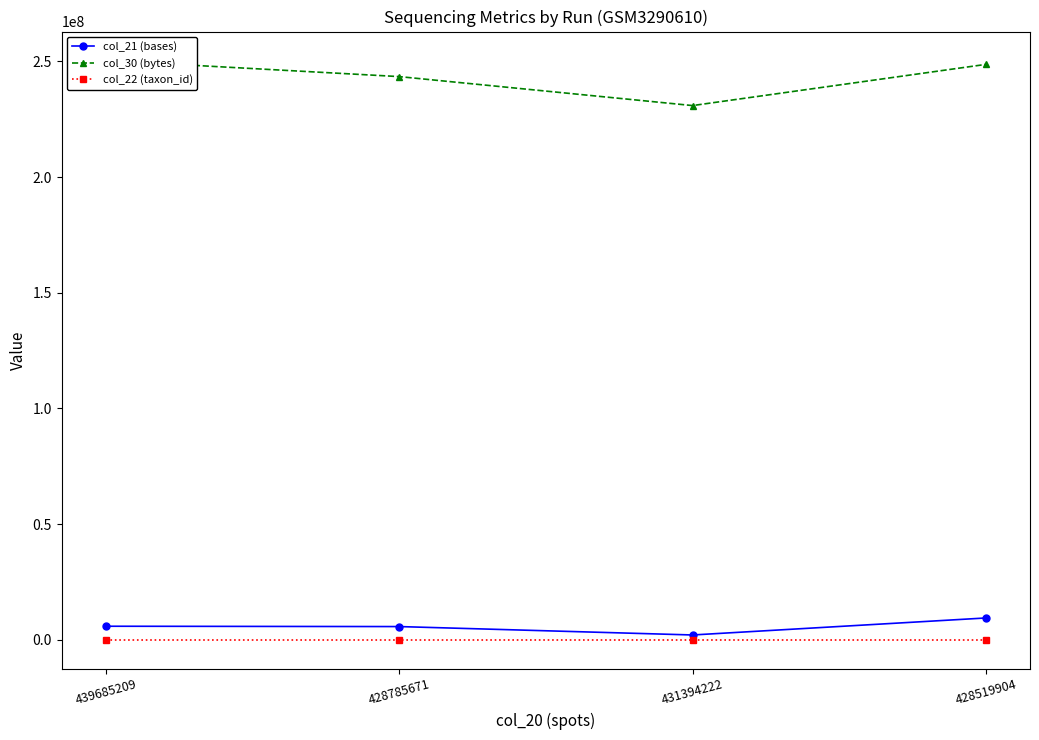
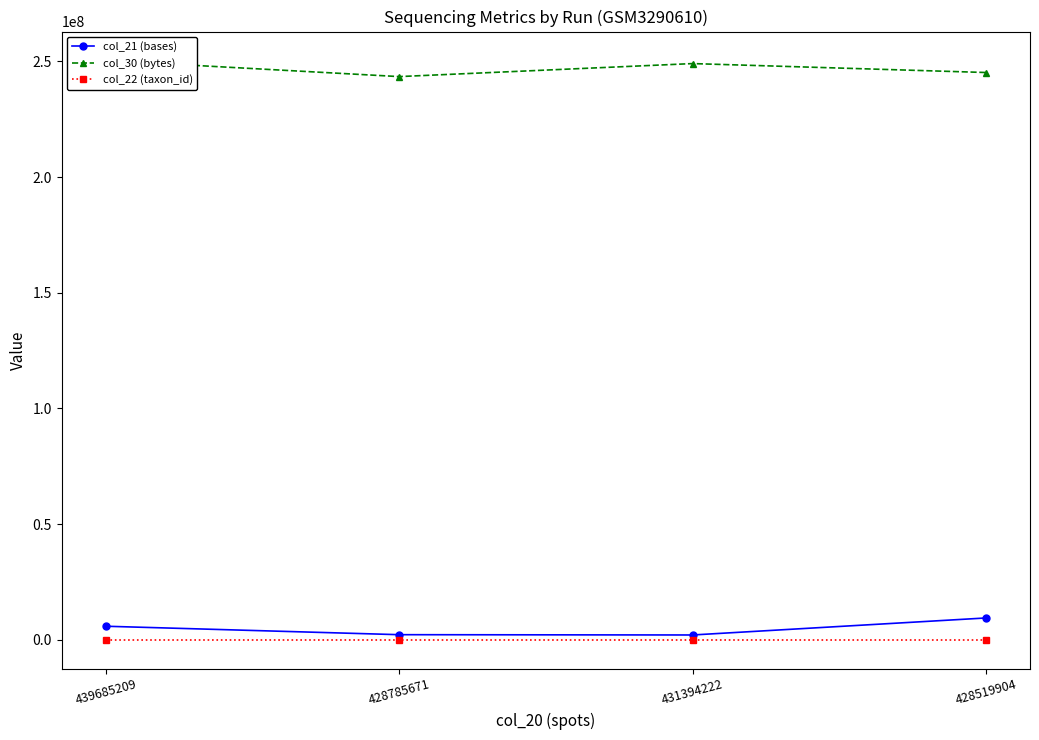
col_21 (bases), 428785671: 6000000 -> 2000000
col_30 (bytes), 431394222: 231000000 -> 249000000
col_30 (bytes), 428519904: 249000000 -> 245000000
